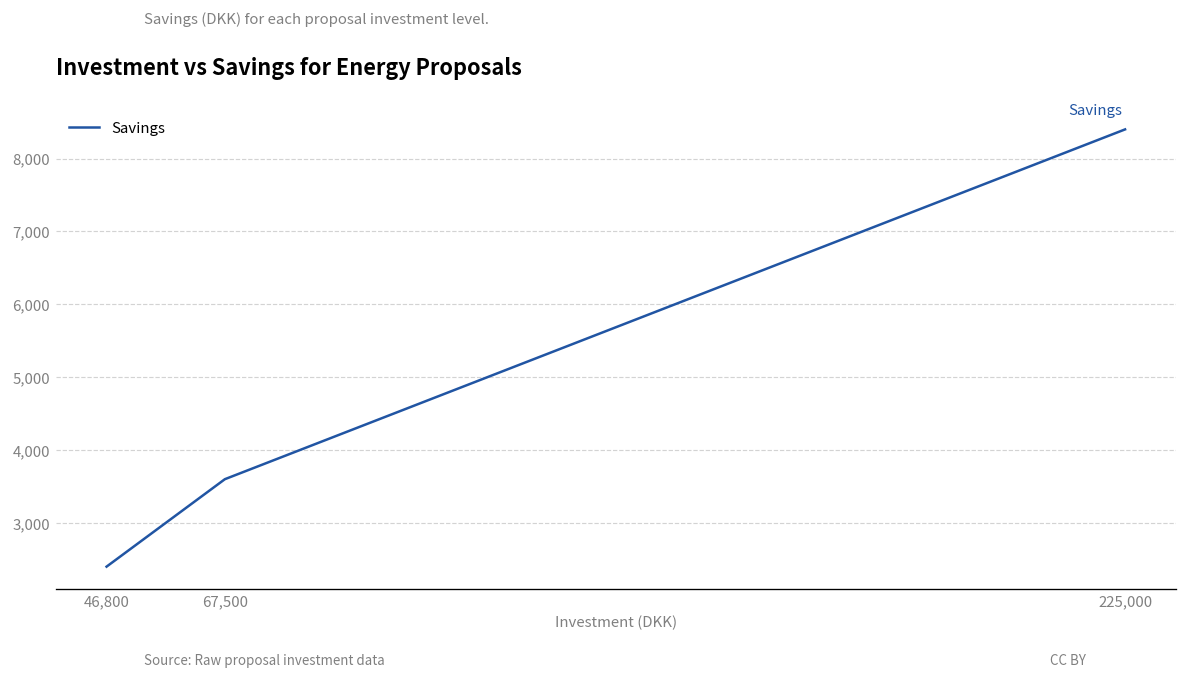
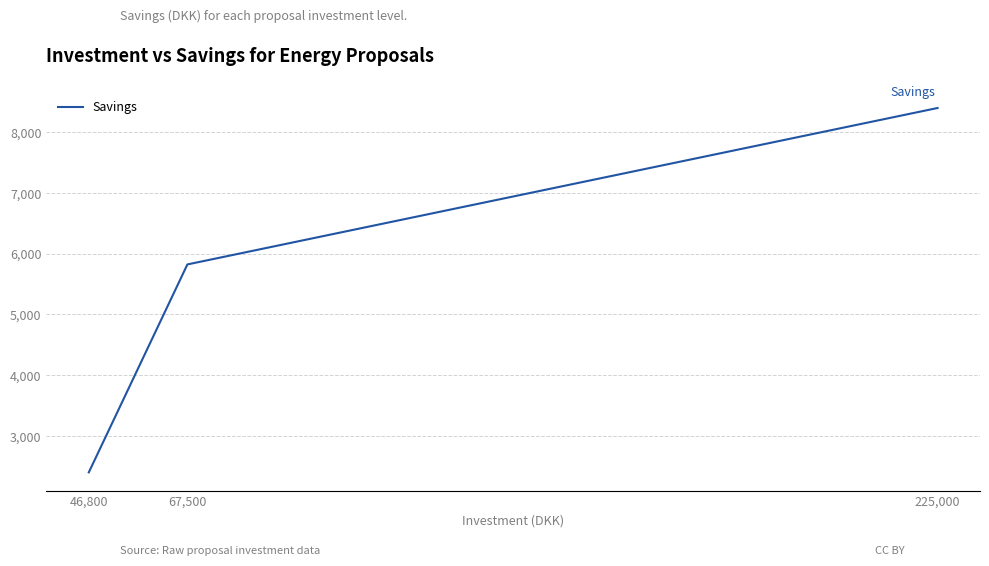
67,500: 3,600 -> 5,800
